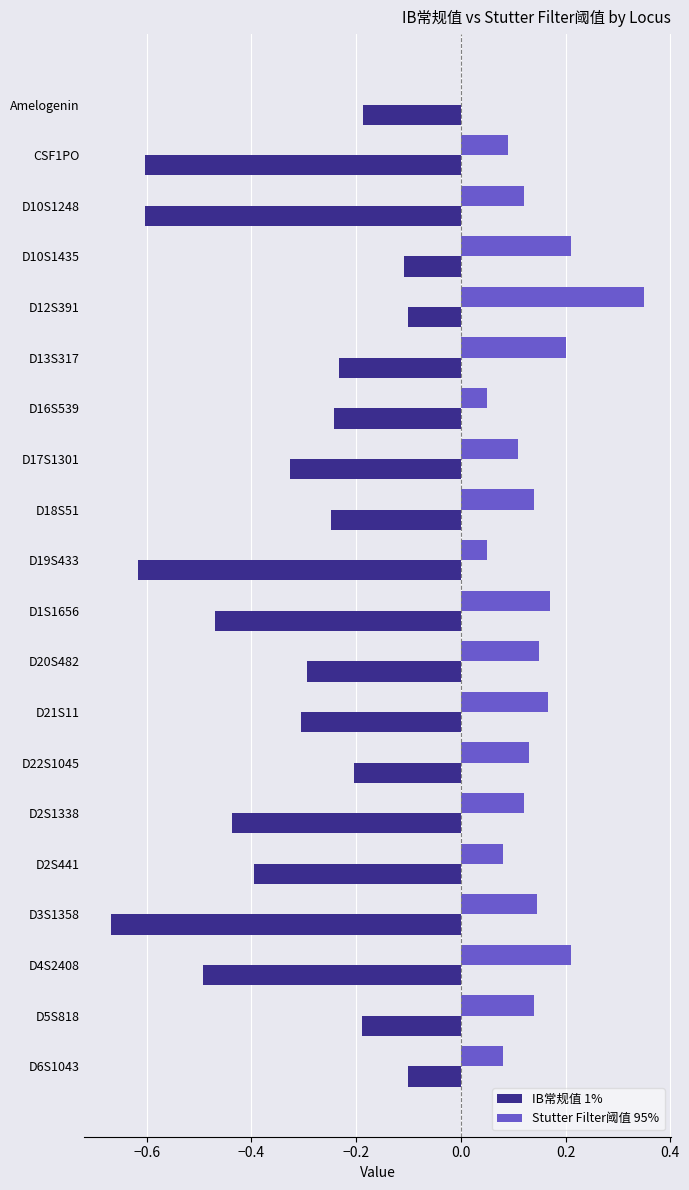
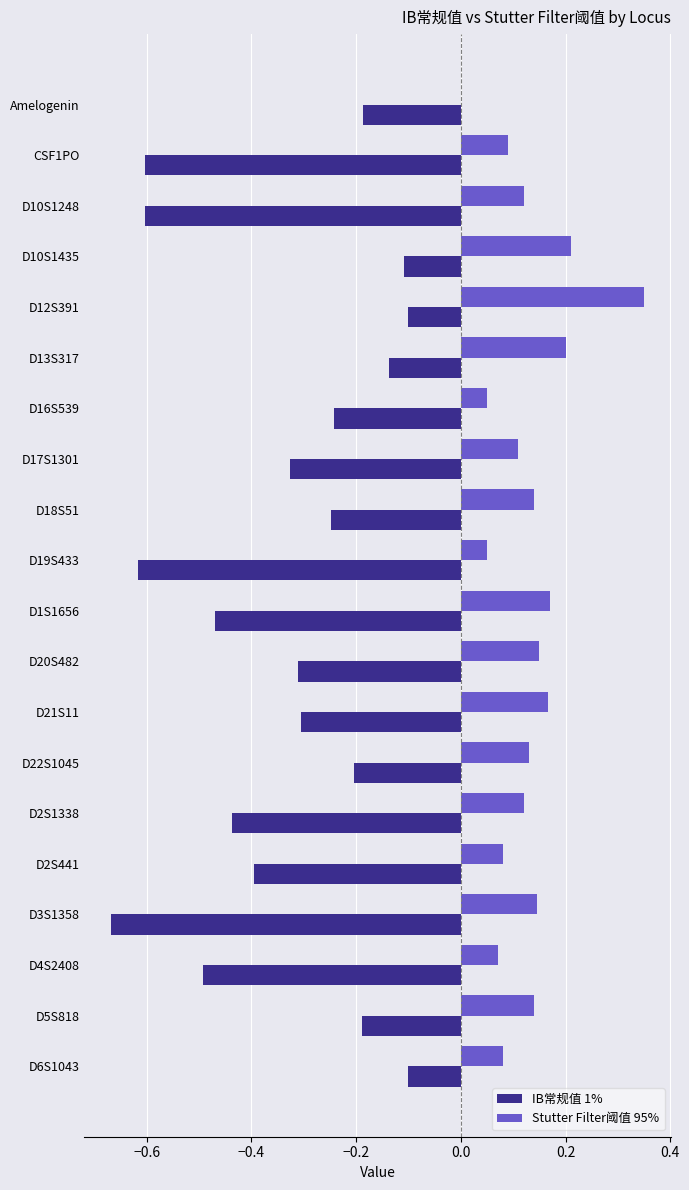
IB常规值 1%, D13S317: -0.23 -> -0.14
IB常规值 1%, D20S482: -0.29 -> -0.31
Stutter Filter阈值 95%, D4S2408: 0.21 -> 0.07
